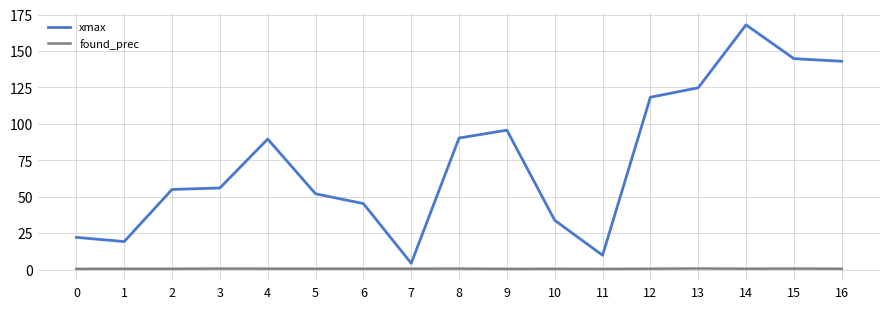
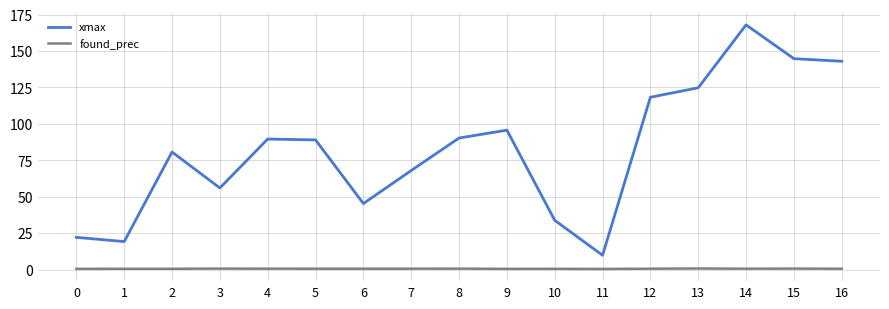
xmax, 2: 55 -> 81
xmax, 5: 52 -> 89
xmax, 7: 4 -> 68
